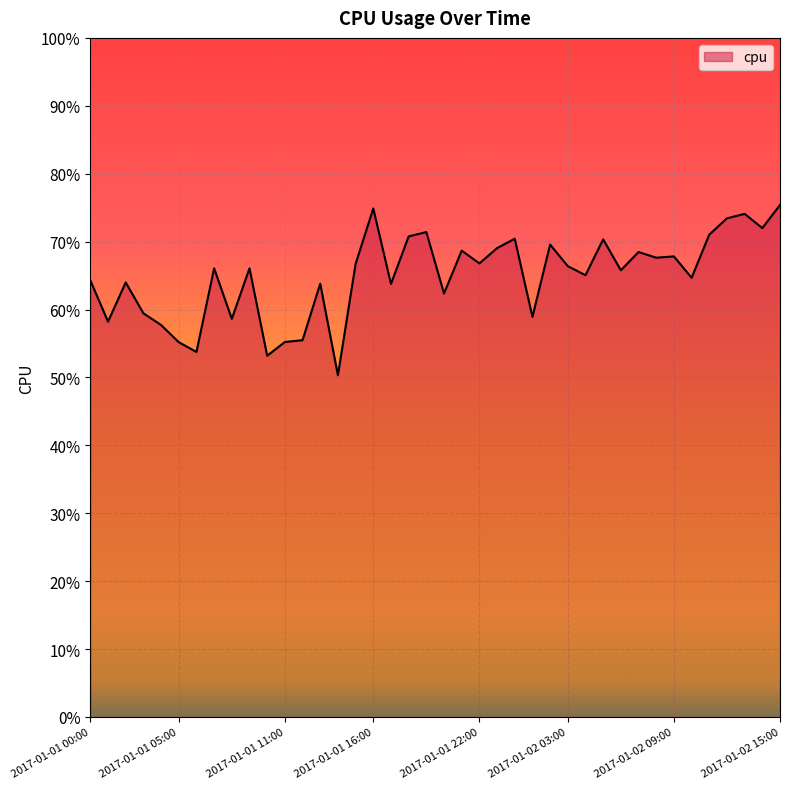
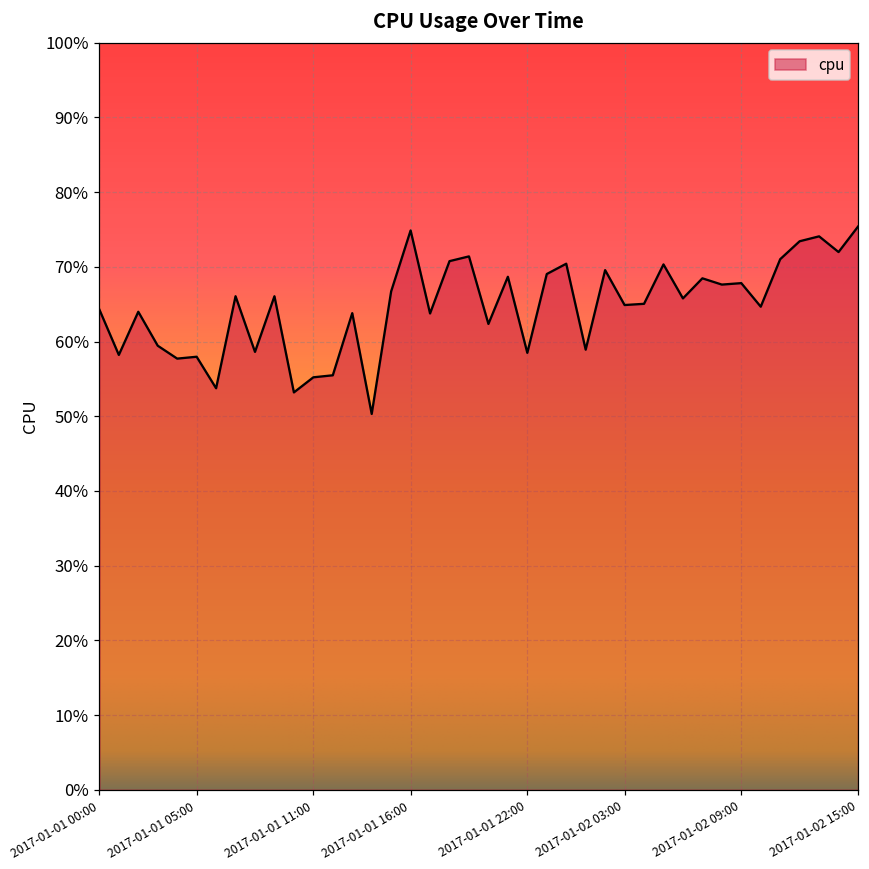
2017-01-01 05:00: 55% -> 58%
2017-01-01 22:00: 67% -> 58%
2017-01-02 03:00: 66% -> 65%
